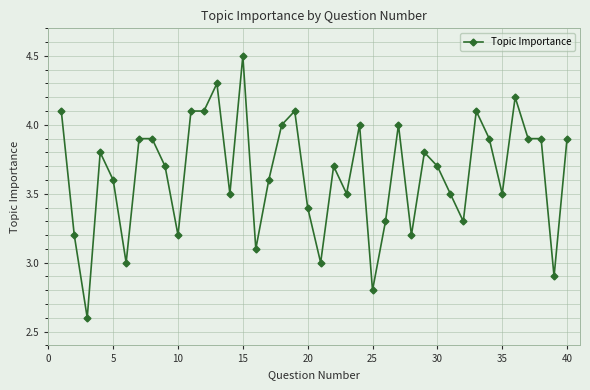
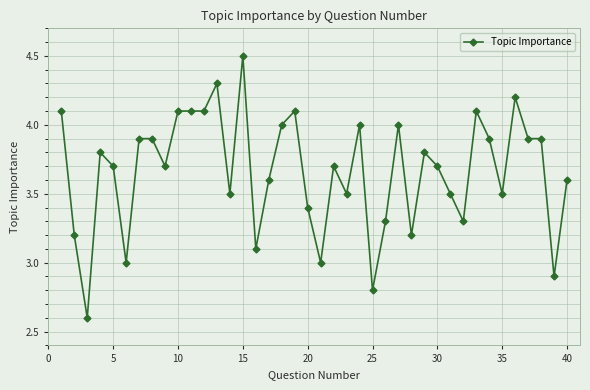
5: 3.6 -> 3.7
10: 3.2 -> 4.1
40: 3.9 -> 3.6
